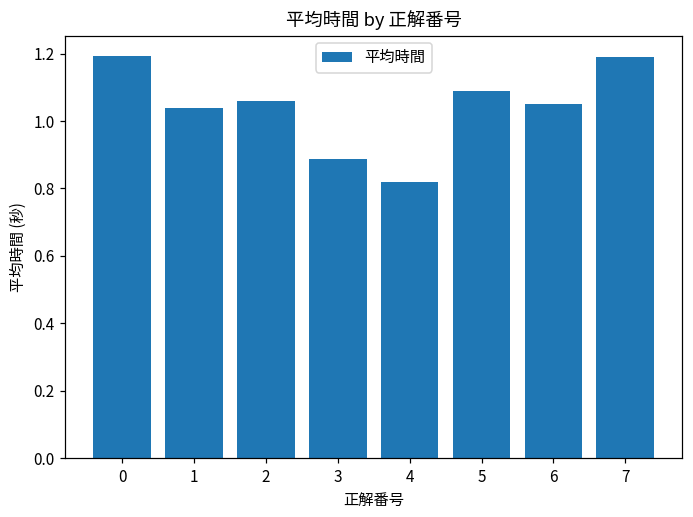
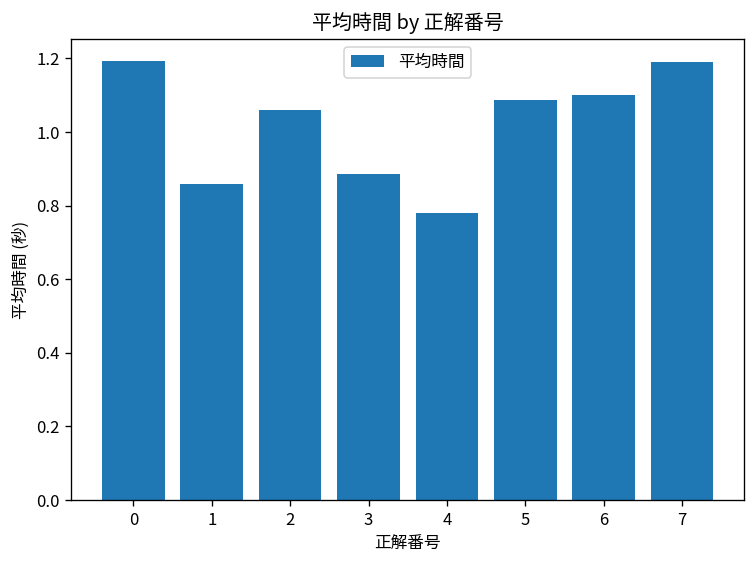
1: 1.04 -> 0.86
4: 0.82 -> 0.78
6: 1.05 -> 1.10
